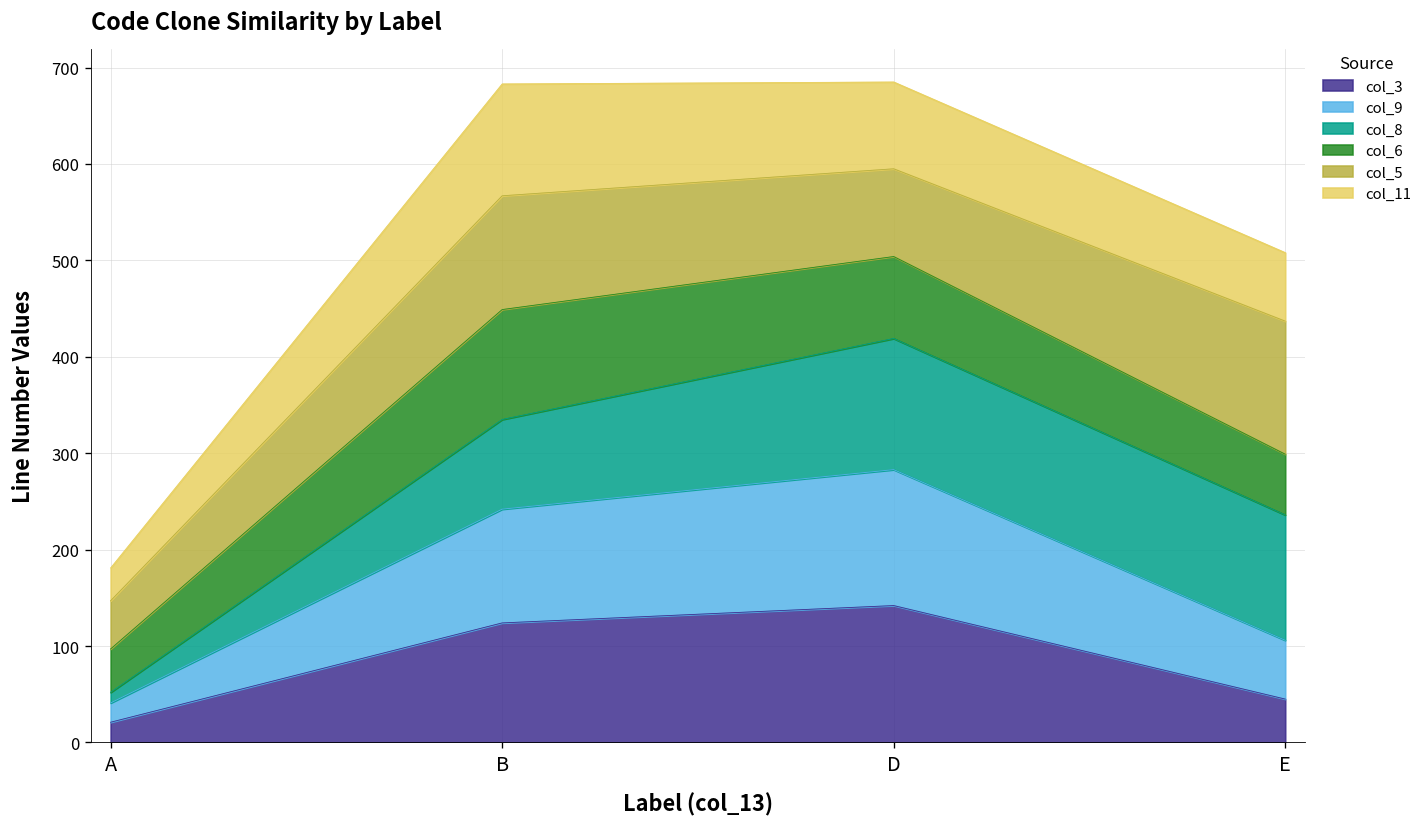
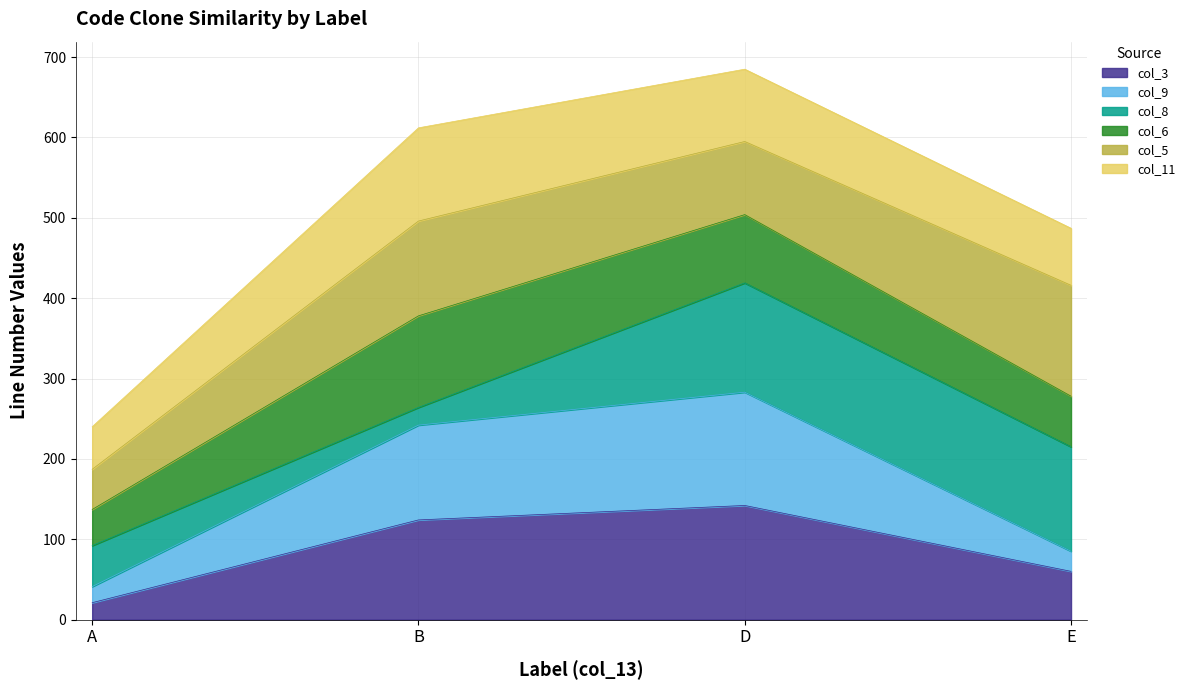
col_8, A: 10 -> 50
col_11, A: 30 -> 50
col_8, B: 90 -> 20
col_3, E: 50 -> 60
col_9, E: 60 -> 30
